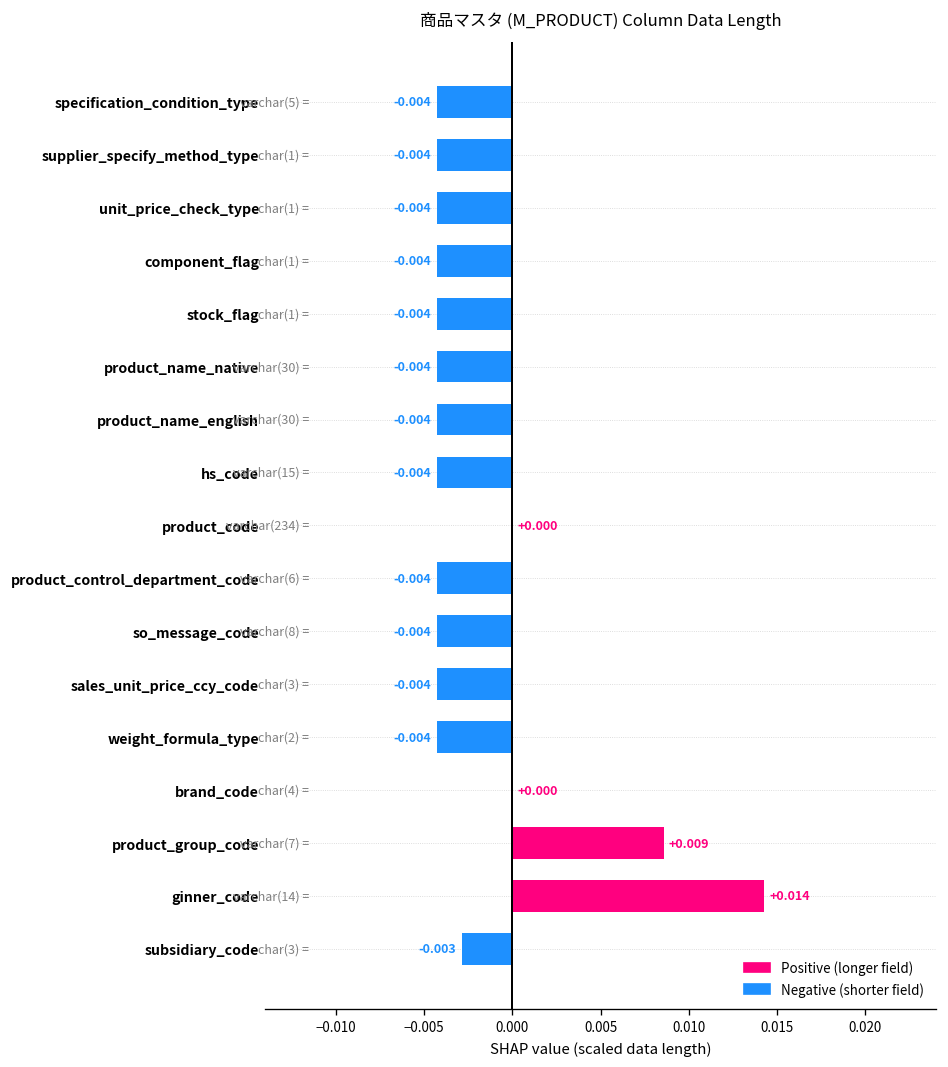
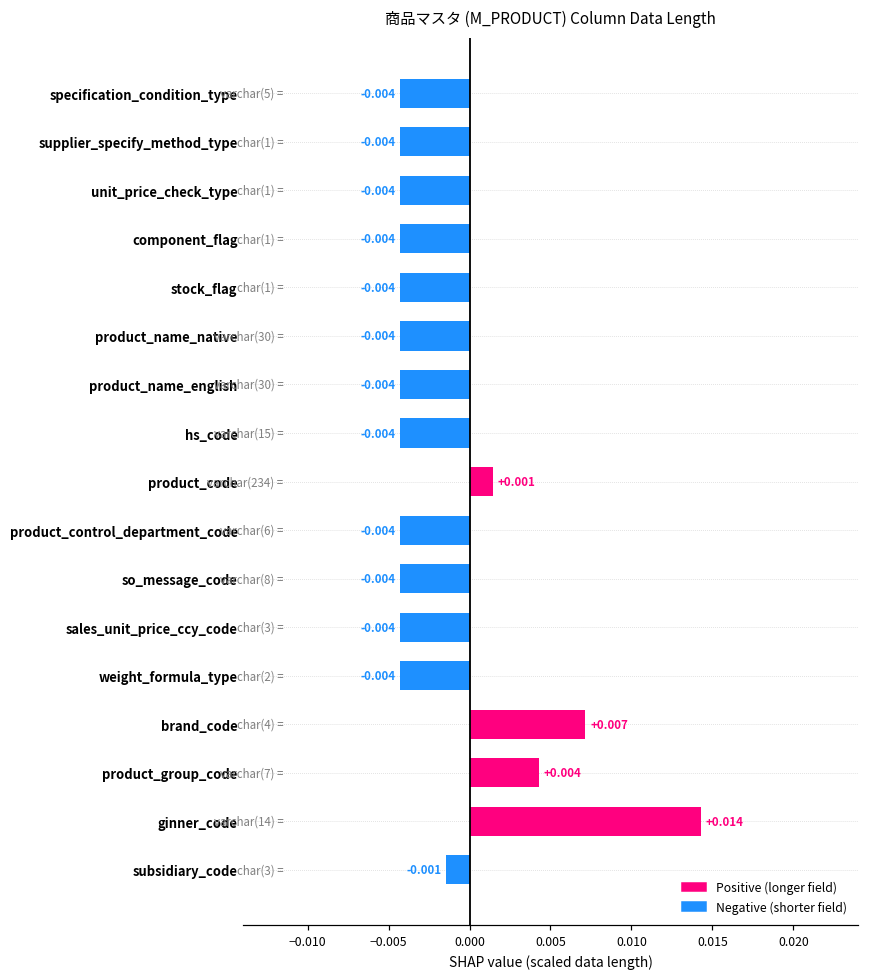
product_code: +0.000 -> +0.001
brand_code: +0.000 -> +0.007
product_group_code: +0.009 -> +0.004
subsidiary_code: -0.003 -> -0.001
